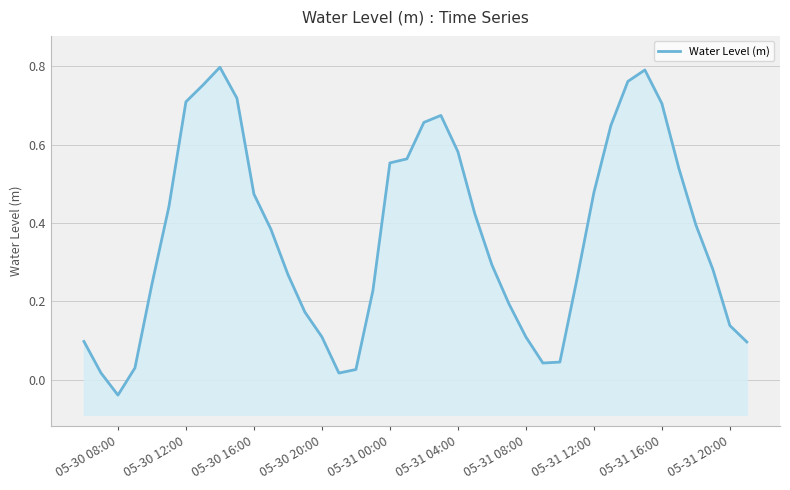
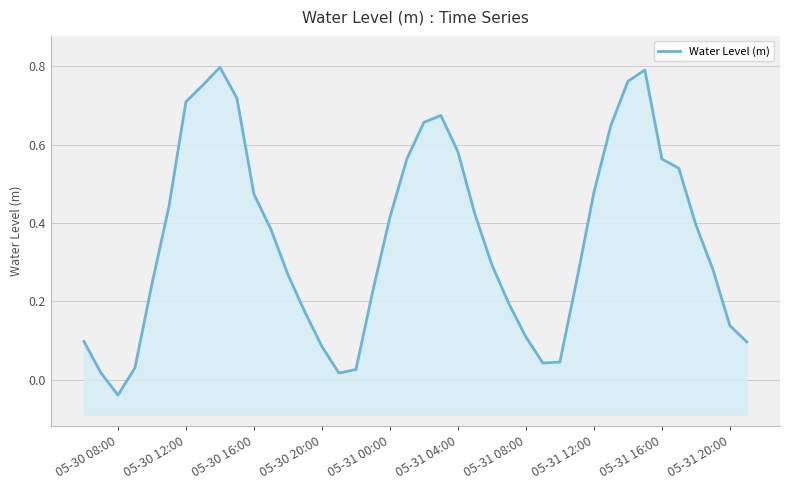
05-30 20:00: 0.11 -> 0.09
05-31 00:00: 0.55 -> 0.41
05-31 16:00: 0.71 -> 0.56
